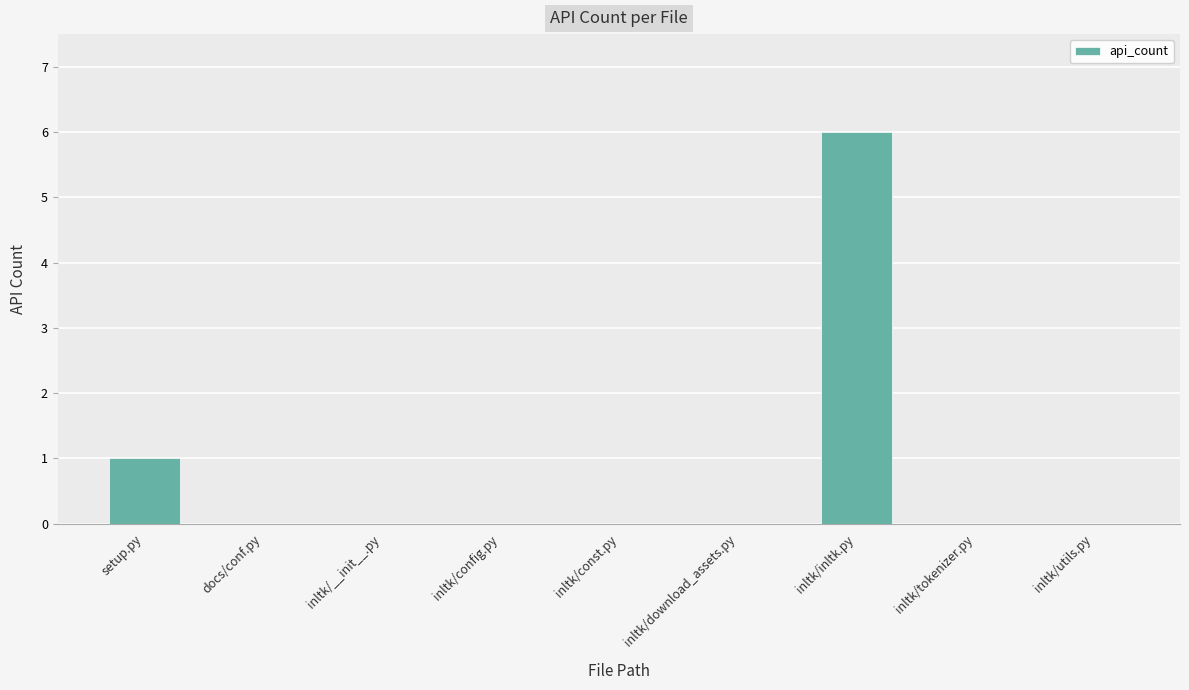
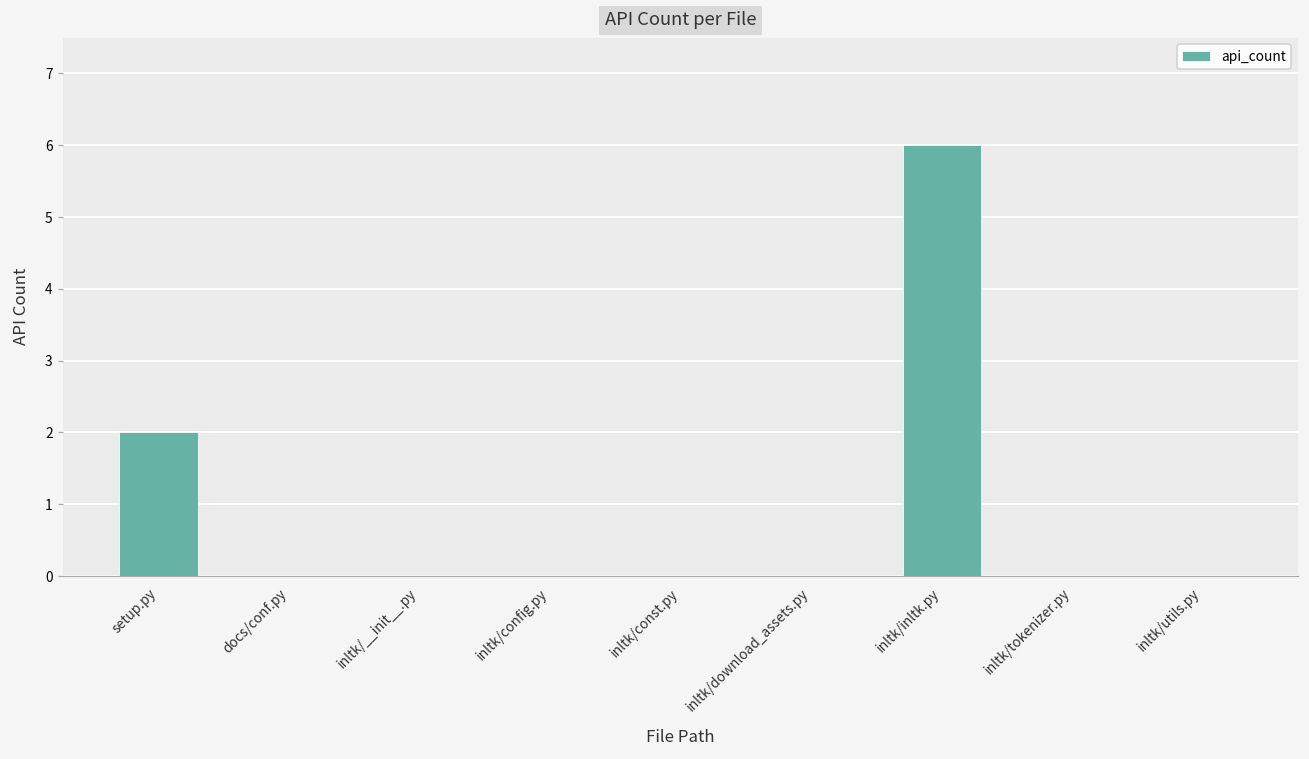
setup.py: 1 -> 2
